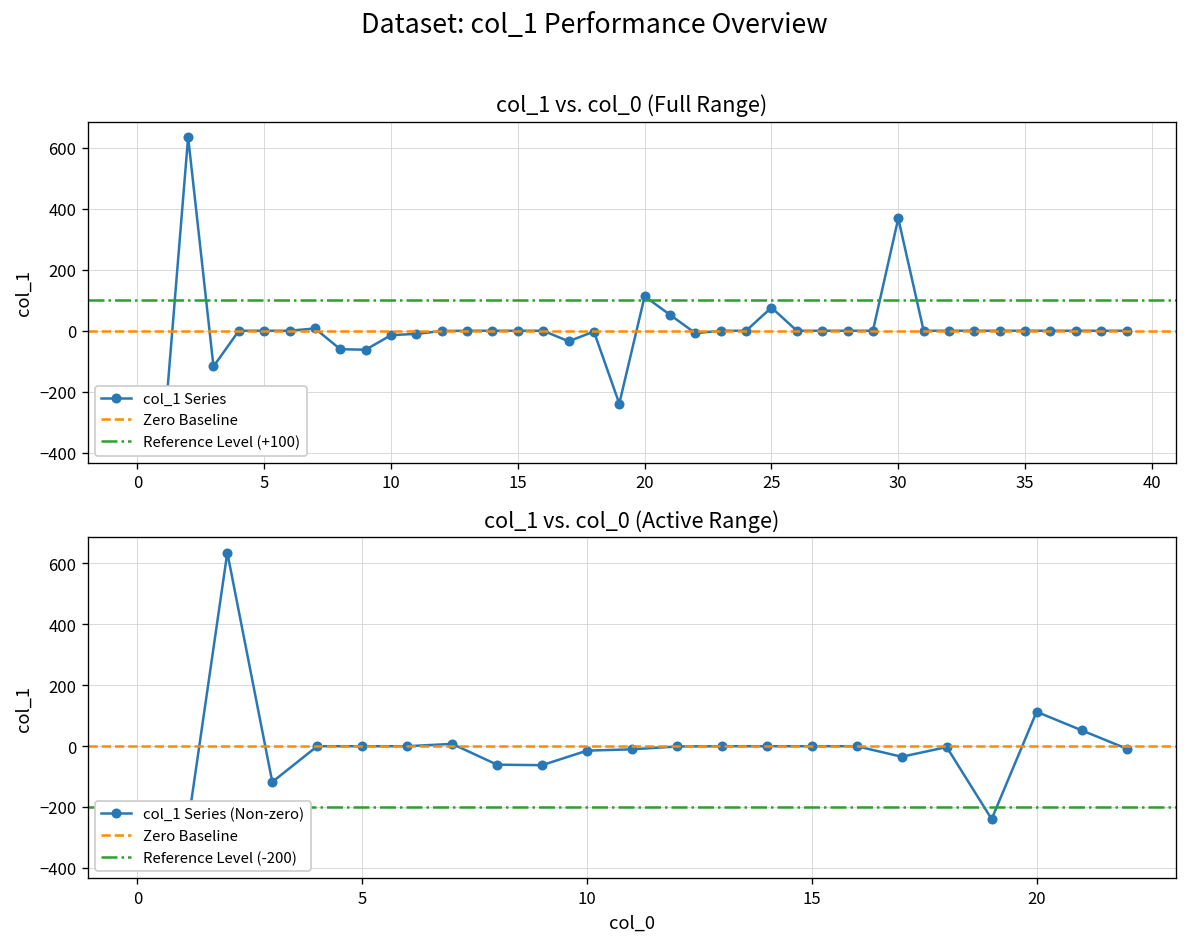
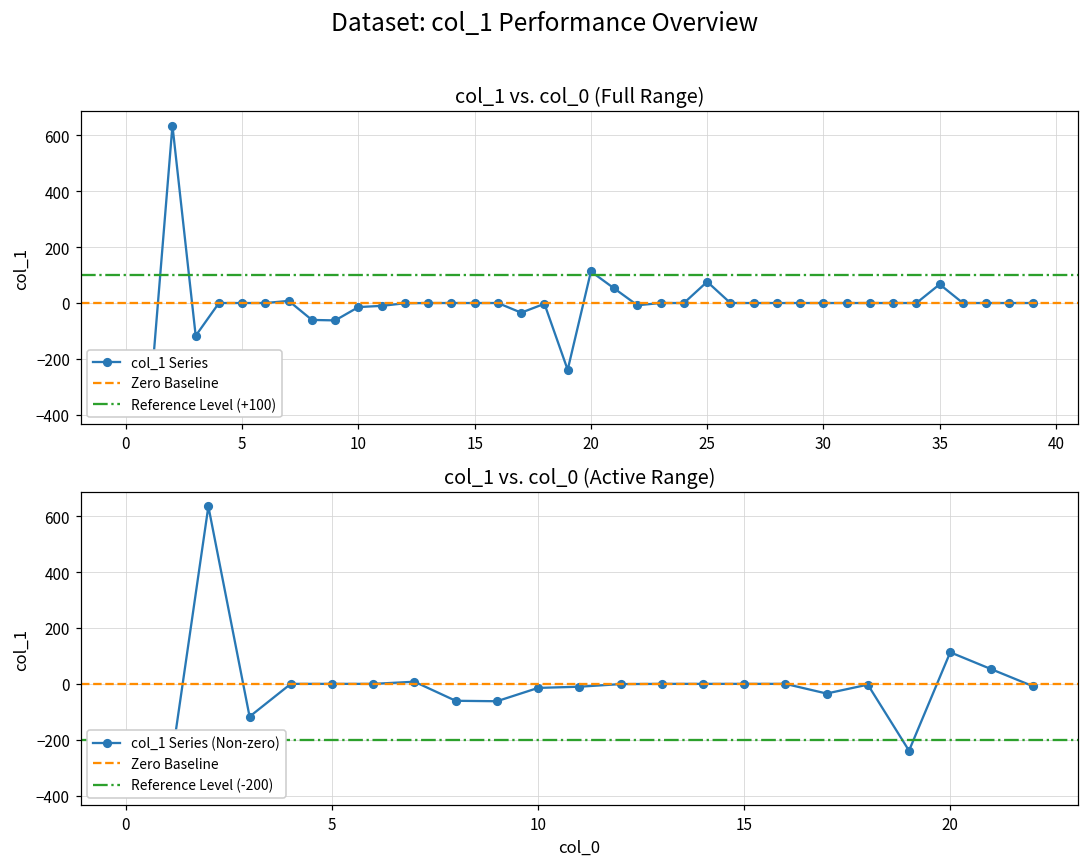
col_1 vs. col_0 (Full Range), 30: 370 -> 0
col_1 vs. col_0 (Full Range), 35: 0 -> 70
